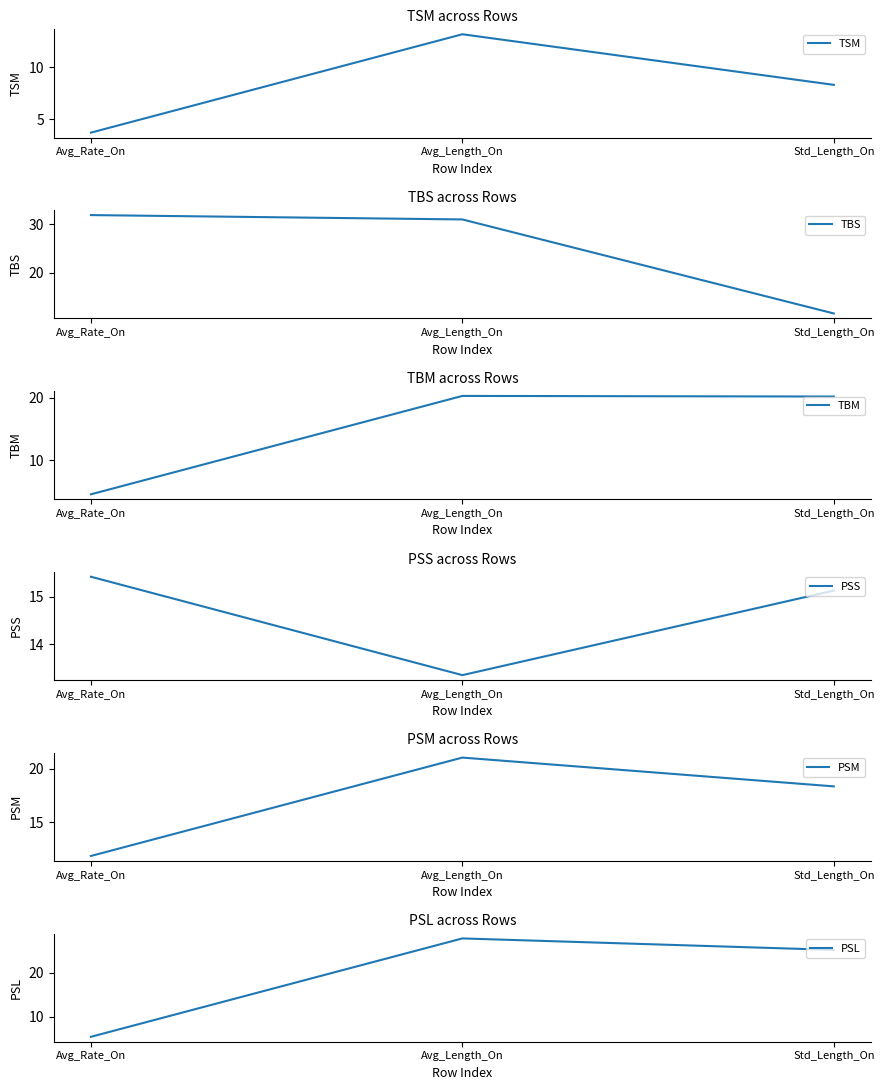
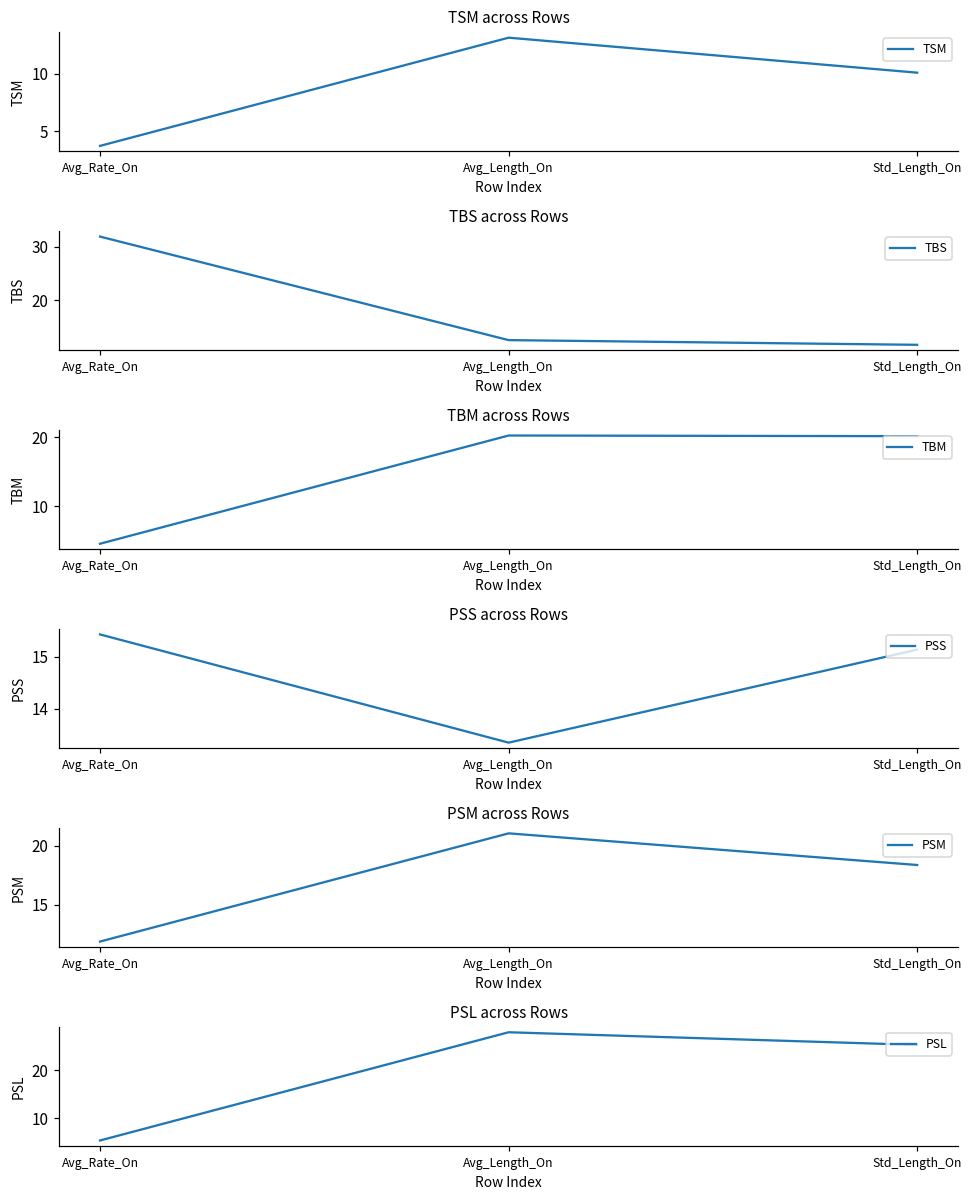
TSM across Rows, Std_Length_On: 8.3 -> 10.1
TBS across Rows, Avg_Length_On: 31 -> 13
